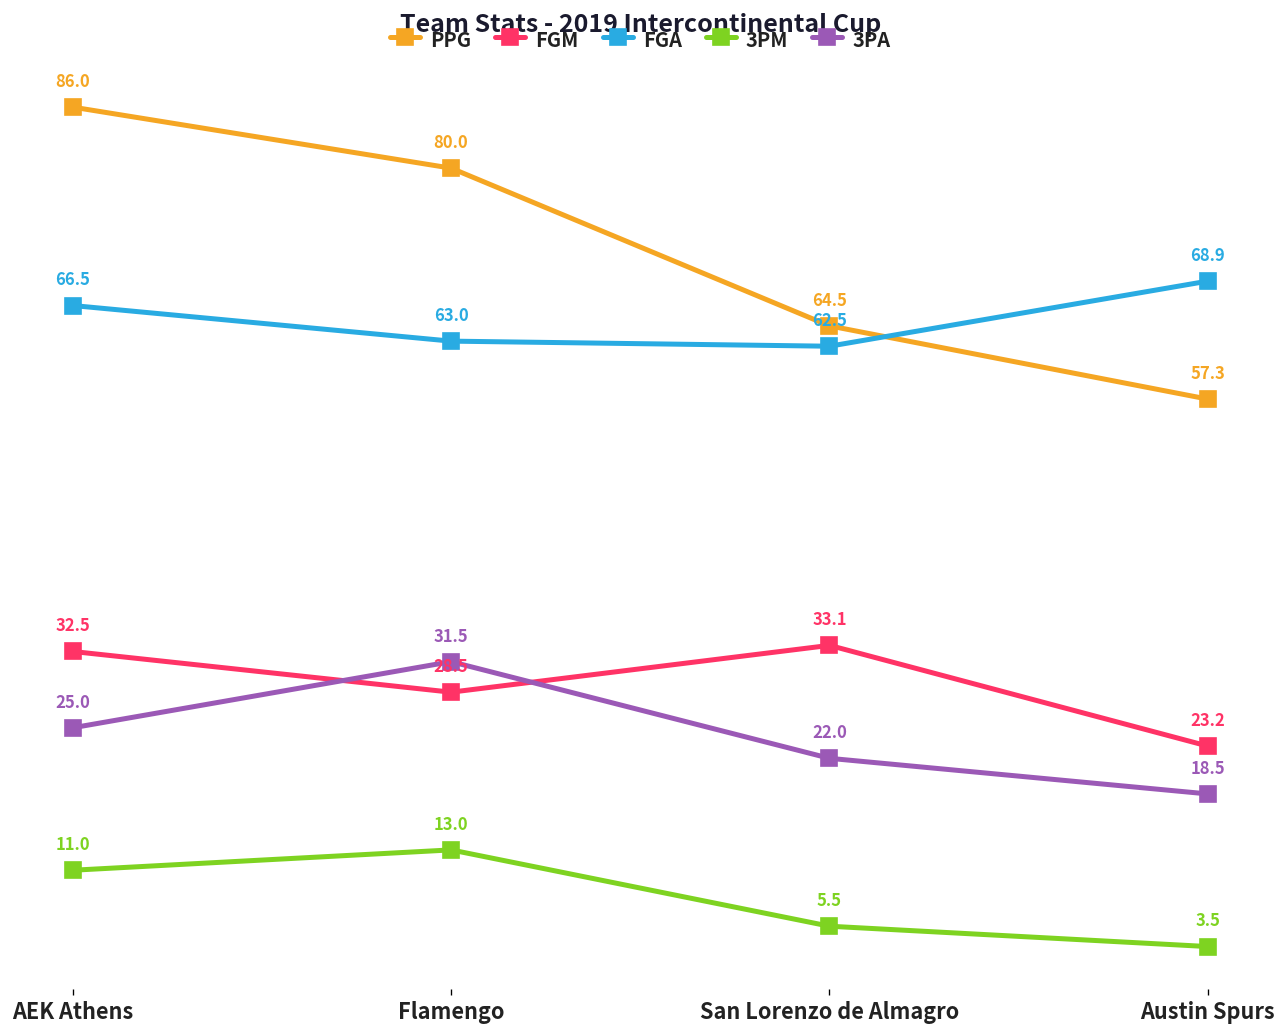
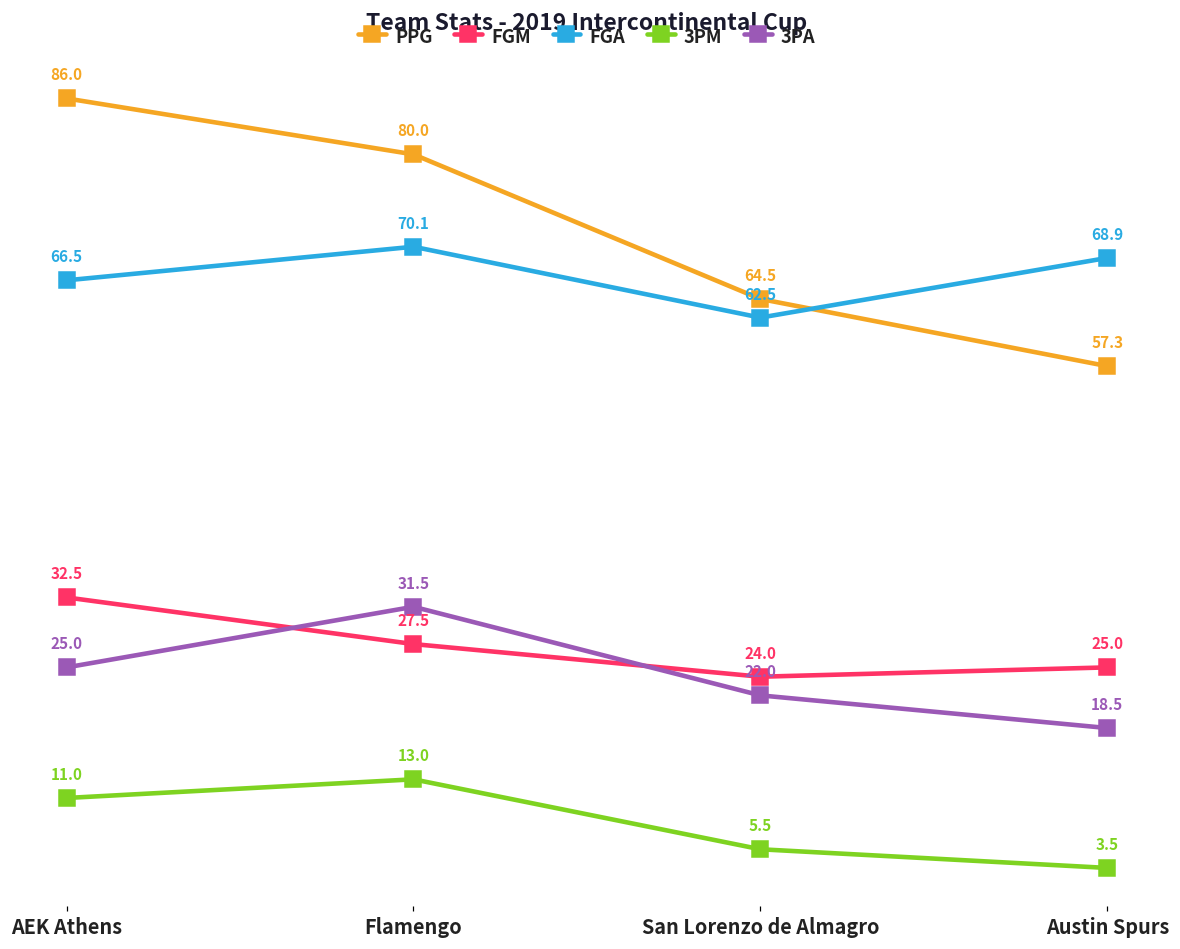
FGM, Flamengo: 28.5 -> 27.5
FGA, Flamengo: 63.0 -> 70.1
FGM, San Lorenzo de Almagro: 33.1 -> 24.0
FGM, Austin Spurs: 23.2 -> 25.0
